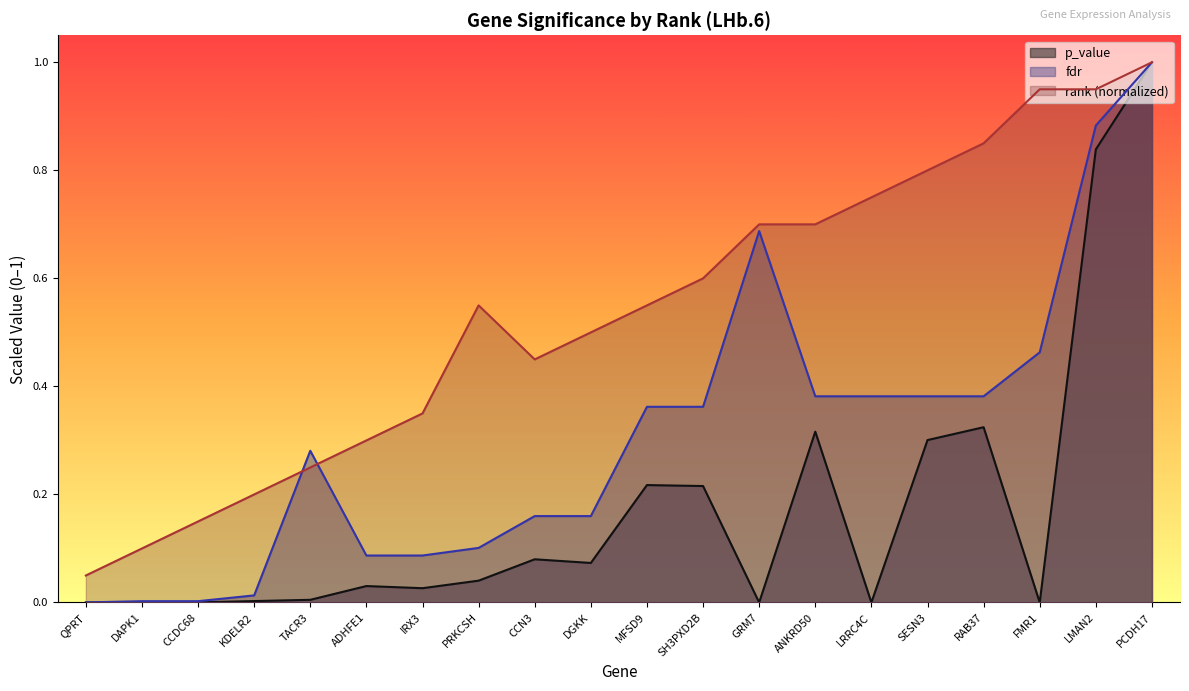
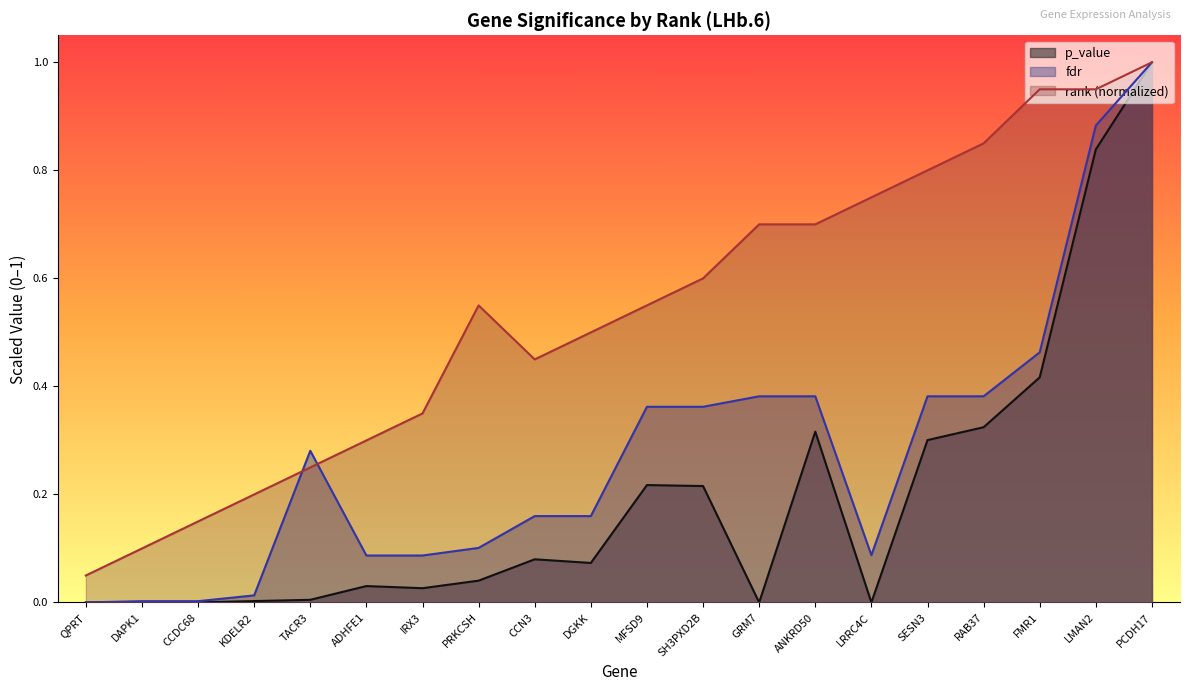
fdr, GRM7: 0.69 -> 0.38
fdr, LRRC4C: 0.38 -> 0.09
p_value, FMR1: 0.00 -> 0.42
